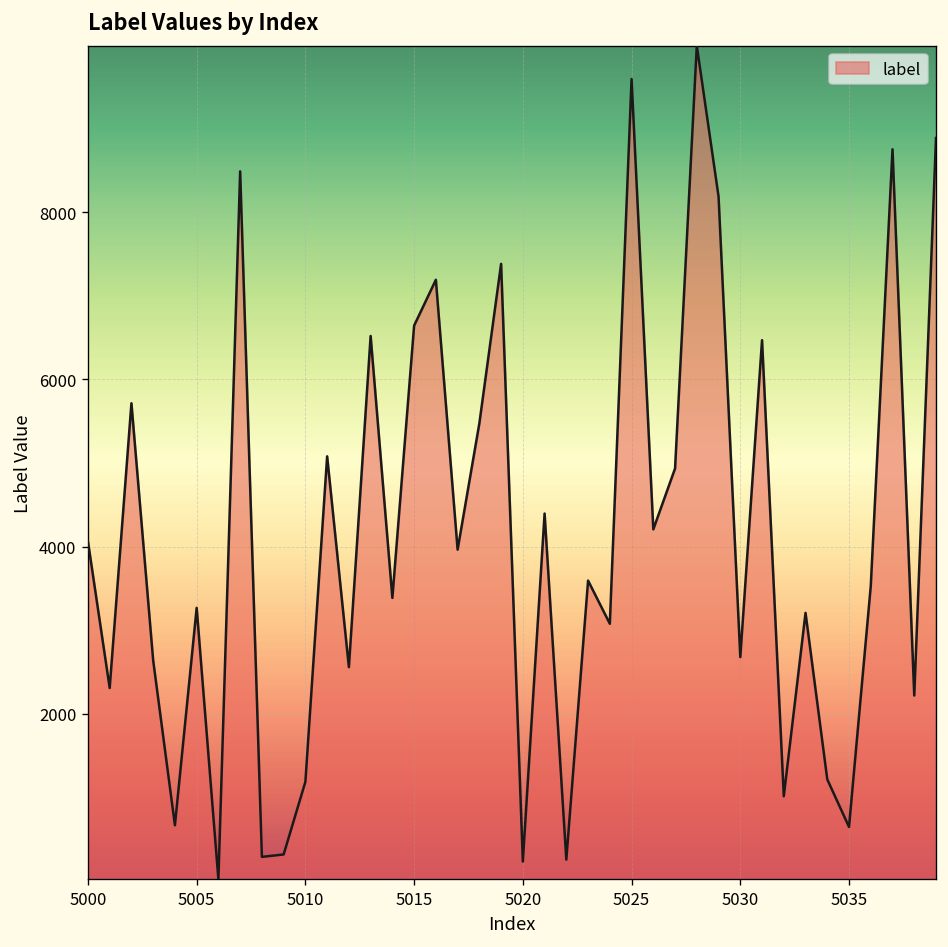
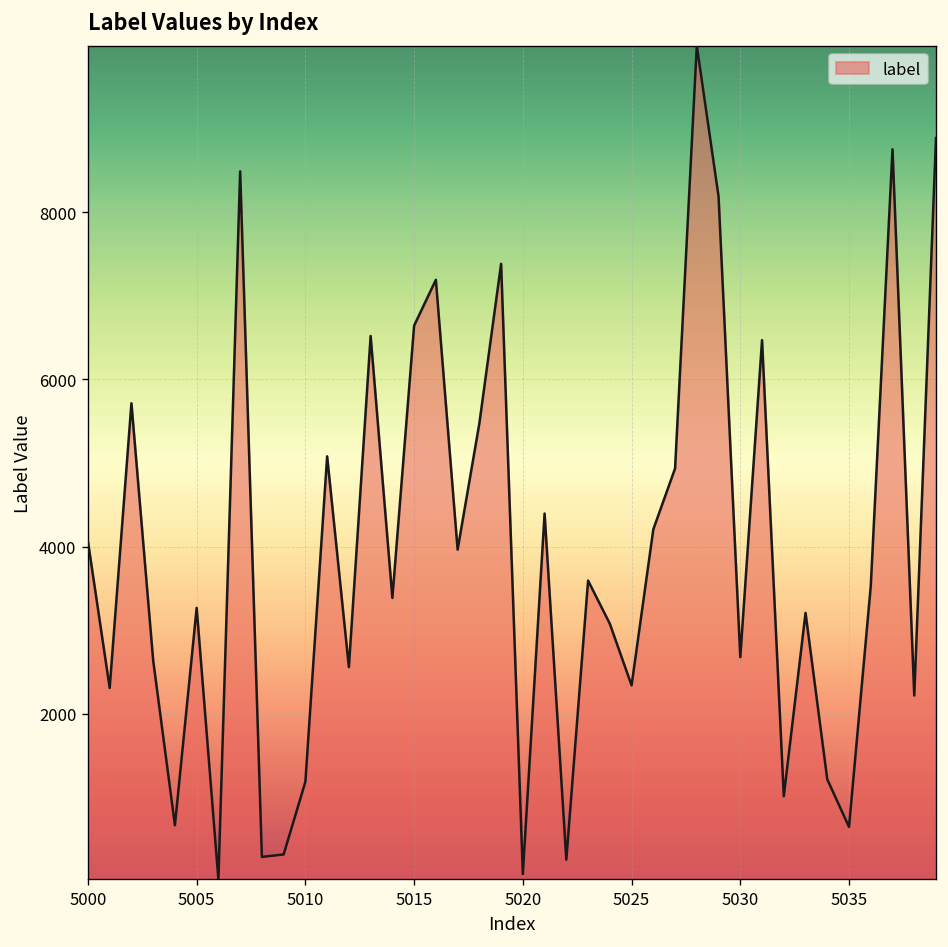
5020: 200 -> 100
5025: 9600 -> 2300
